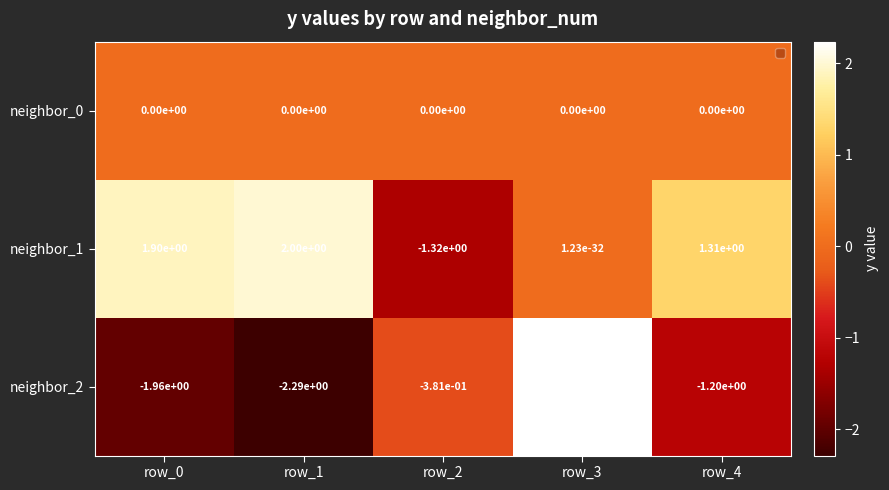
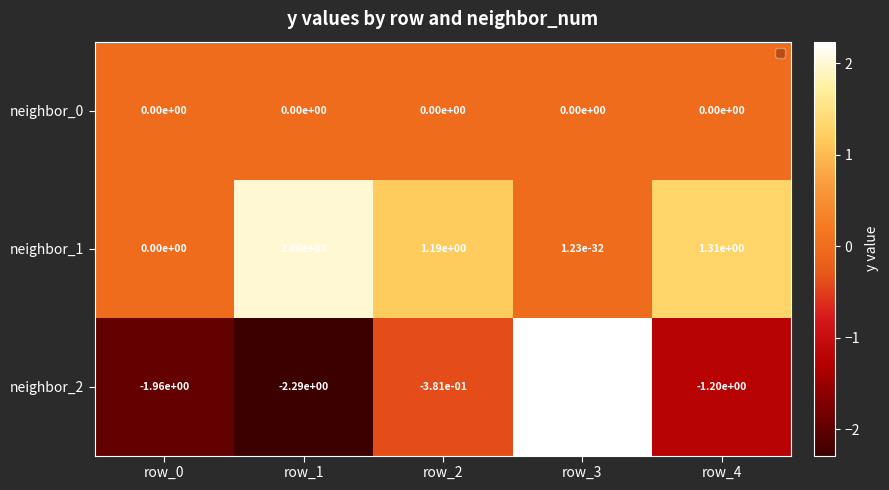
neighbor_1, row_0: 1.90e+00 -> 0.00e+00
neighbor_1, row_2: -1.32e+00 -> 1.19e+00
